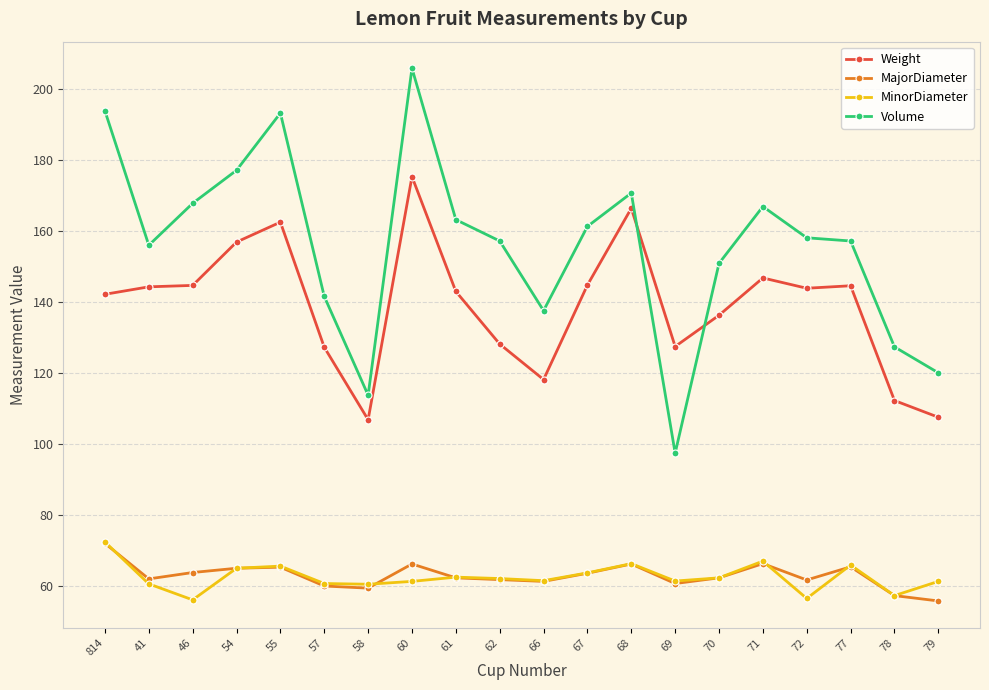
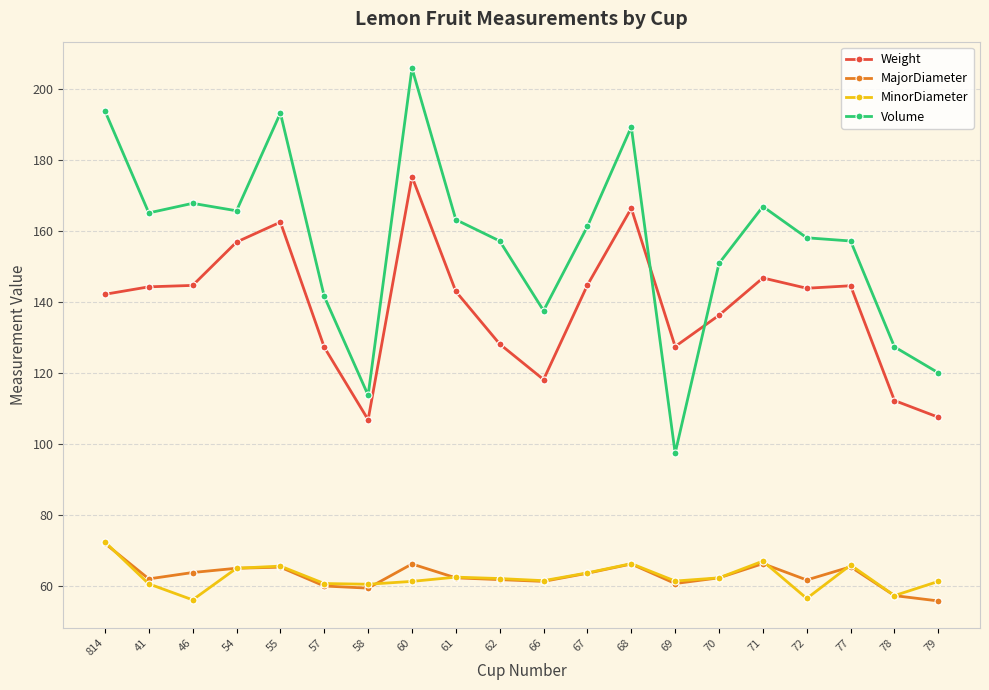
Volume, 41: 156 -> 165
Volume, 54: 177 -> 166
Volume, 68: 171 -> 189
